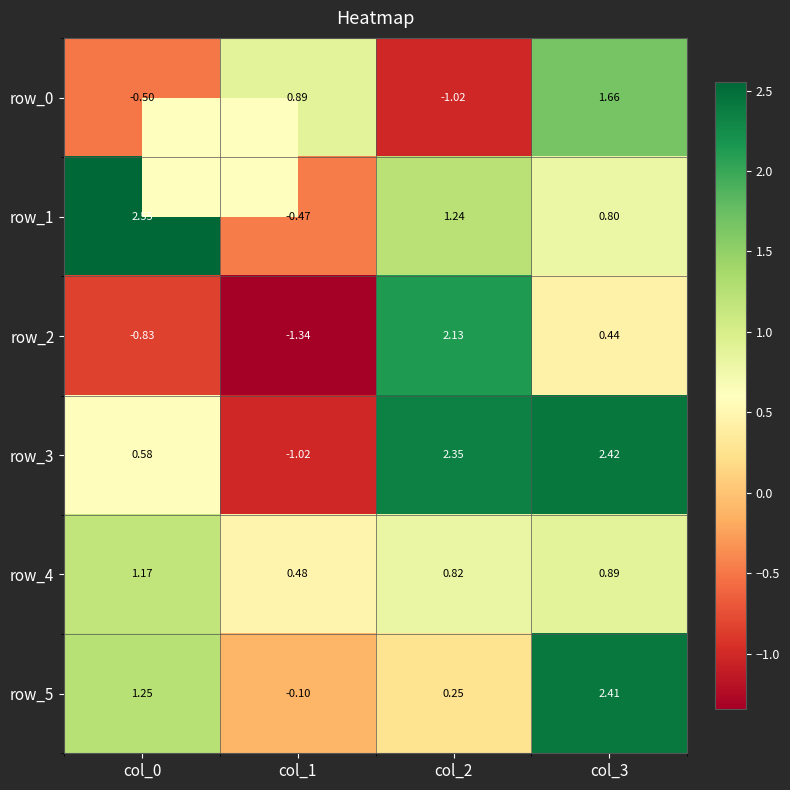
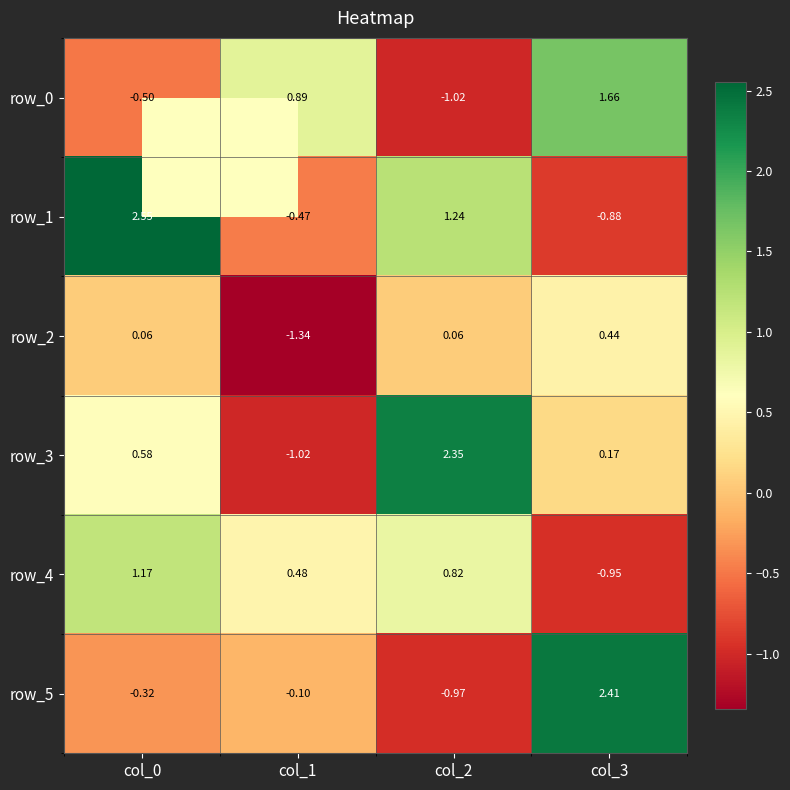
row_1, col_3: 0.80 -> -0.88
row_2, col_0: -0.83 -> 0.06
row_2, col_2: 2.13 -> 0.06
row_3, col_3: 2.42 -> 0.17
row_4, col_3: 0.89 -> -0.95
row_5, col_0: 1.25 -> -0.32
row_5, col_2: 0.25 -> -0.97
